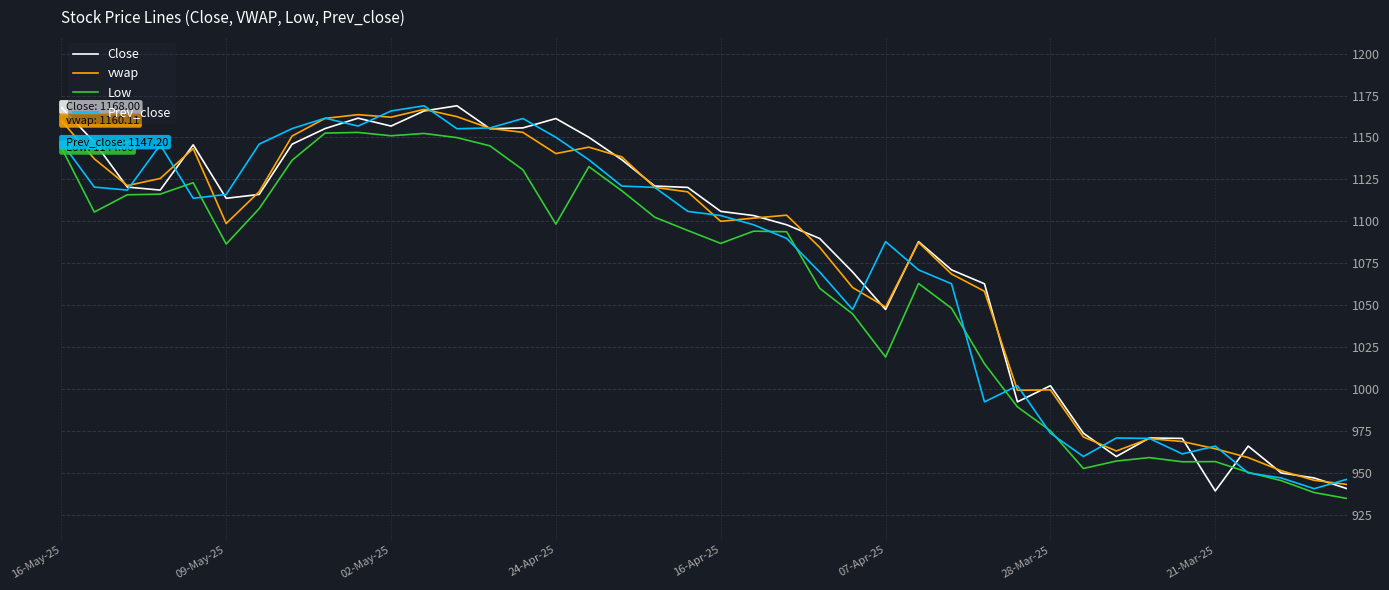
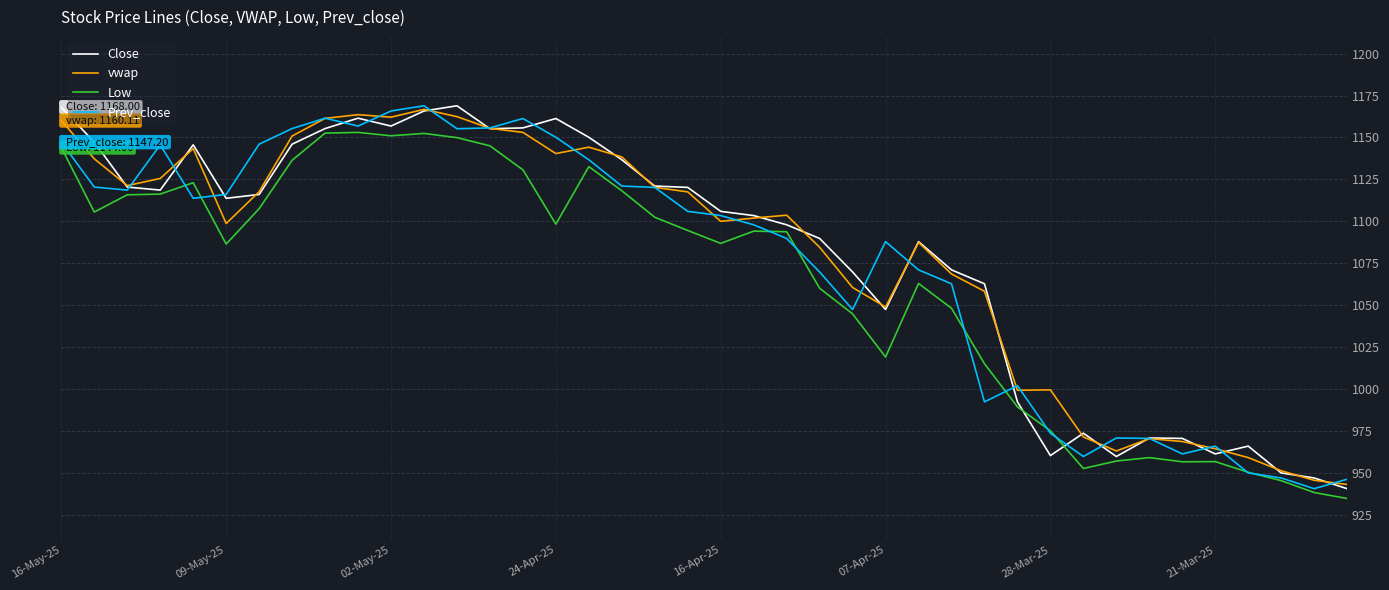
Close, 28-Mar-25: 1002 -> 960
Close, 21-Mar-25: 939 -> 961
